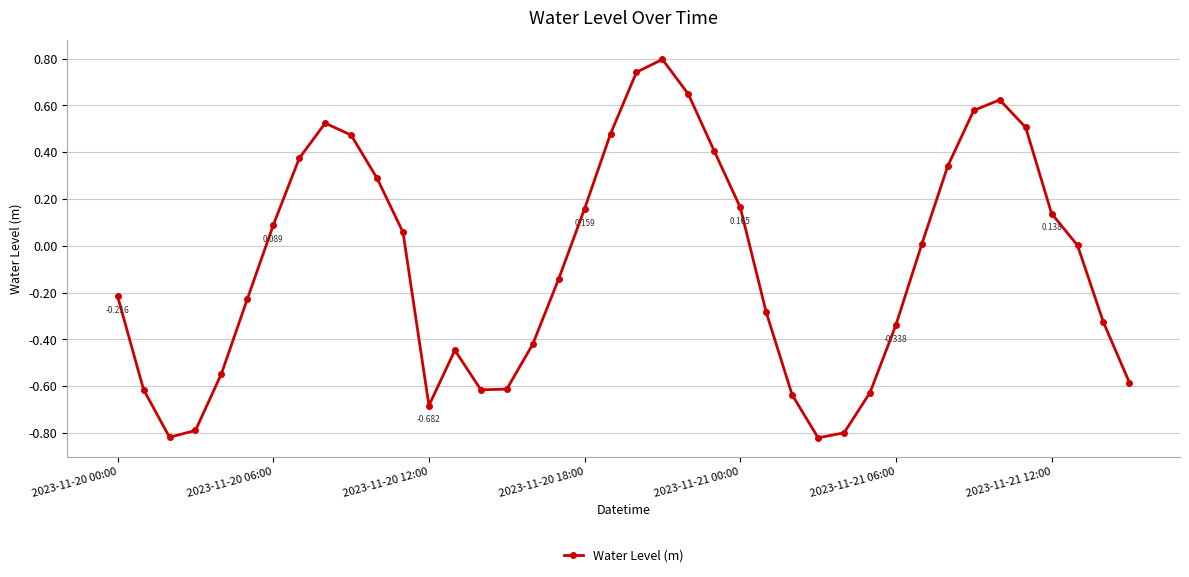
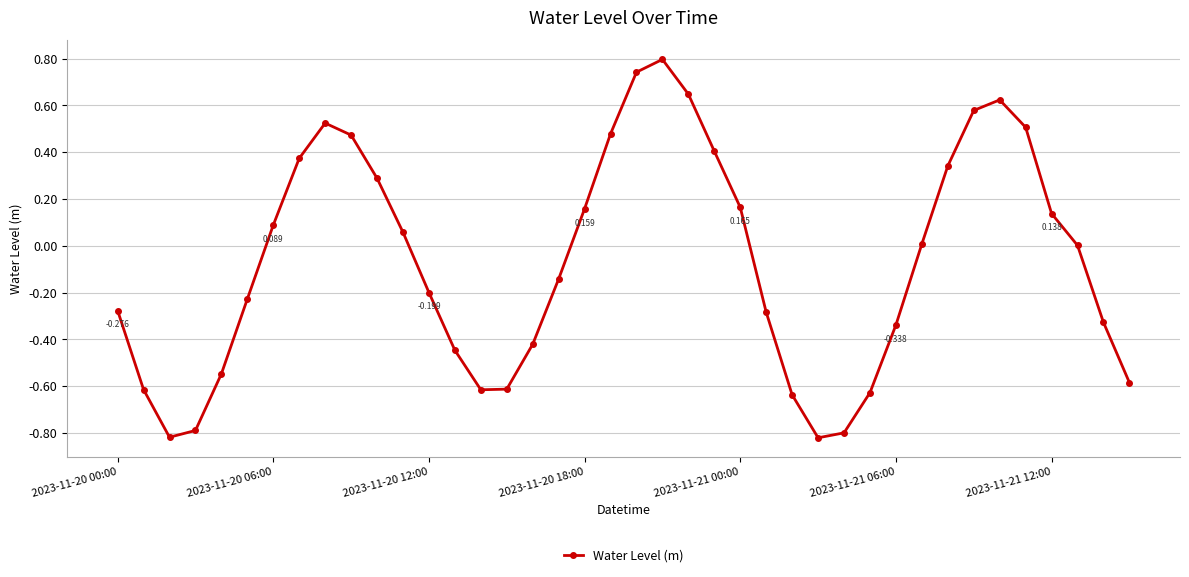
2023-11-20 00:00: -0.216 -> -0.276
2023-11-20 12:00: -0.682 -> -0.199
